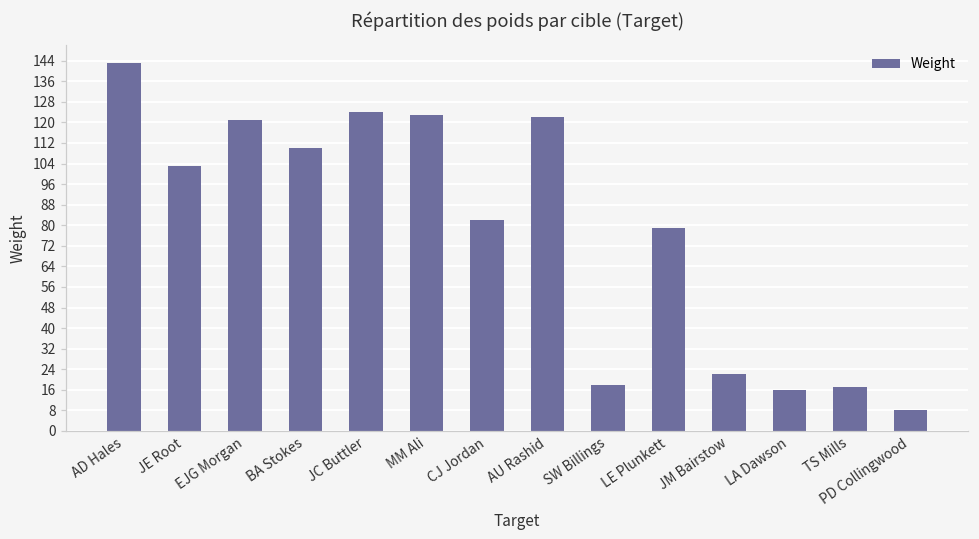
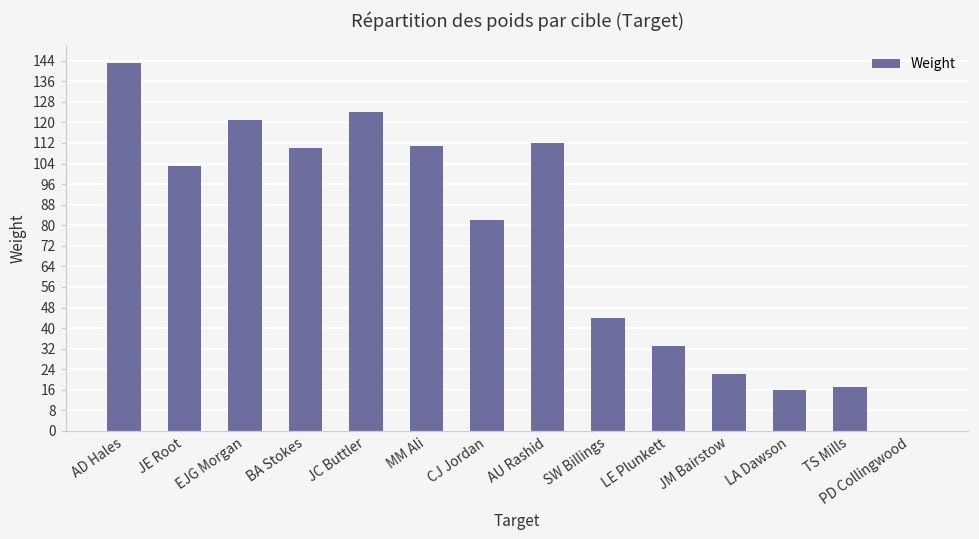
MM Ali: 123 -> 111
AU Rashid: 122 -> 112
SW Billings: 18 -> 44
LE Plunkett: 79 -> 33
PD Collingwood: 8 -> 0
